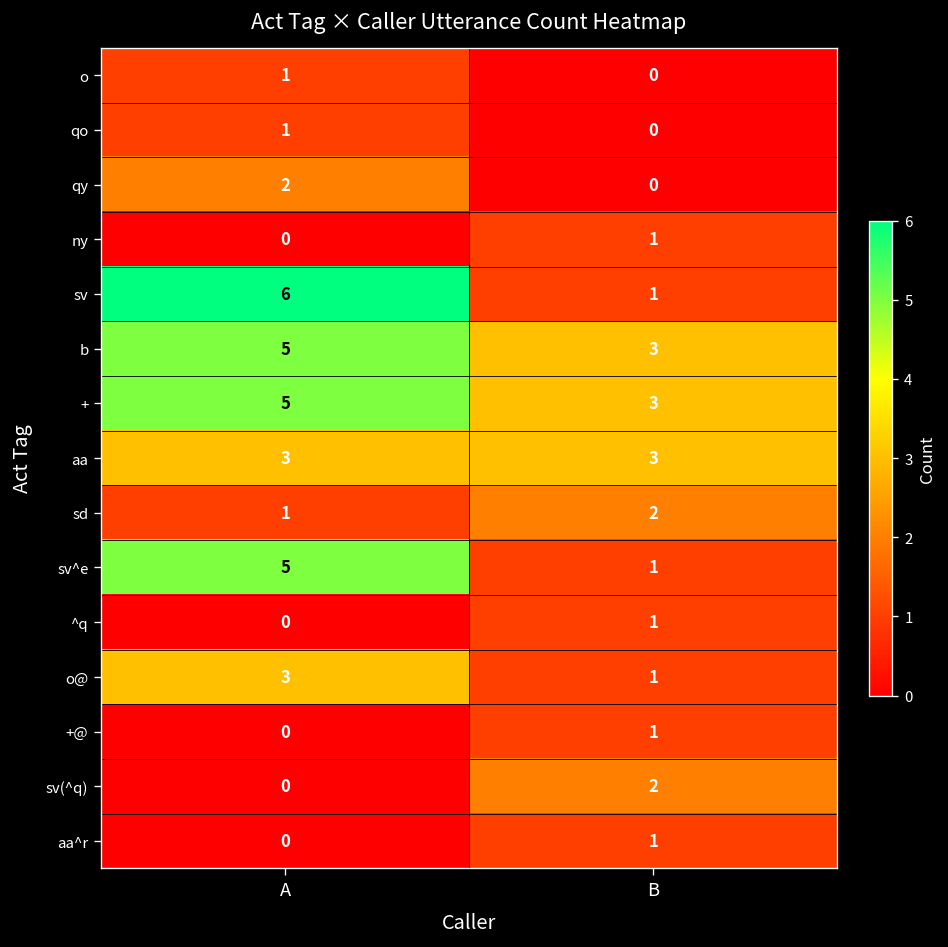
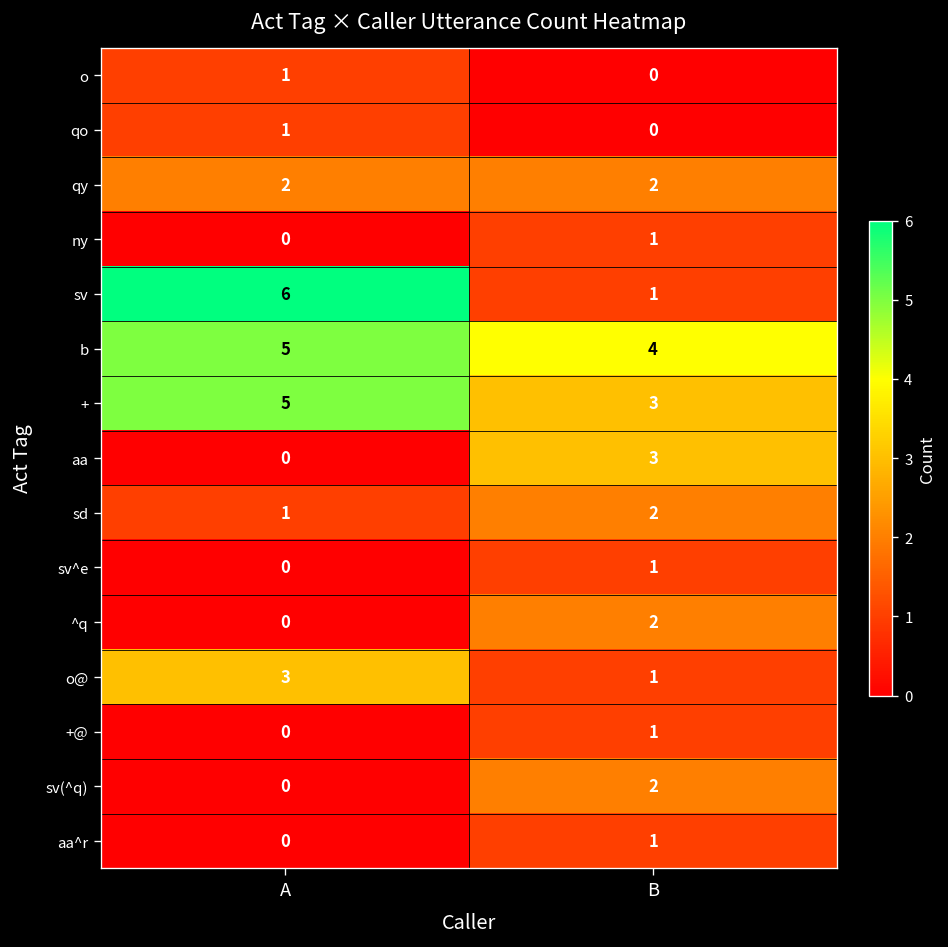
qy, B: 0 -> 2
b, B: 3 -> 4
aa, A: 3 -> 0
sv^e, A: 5 -> 0
^q, B: 1 -> 2
